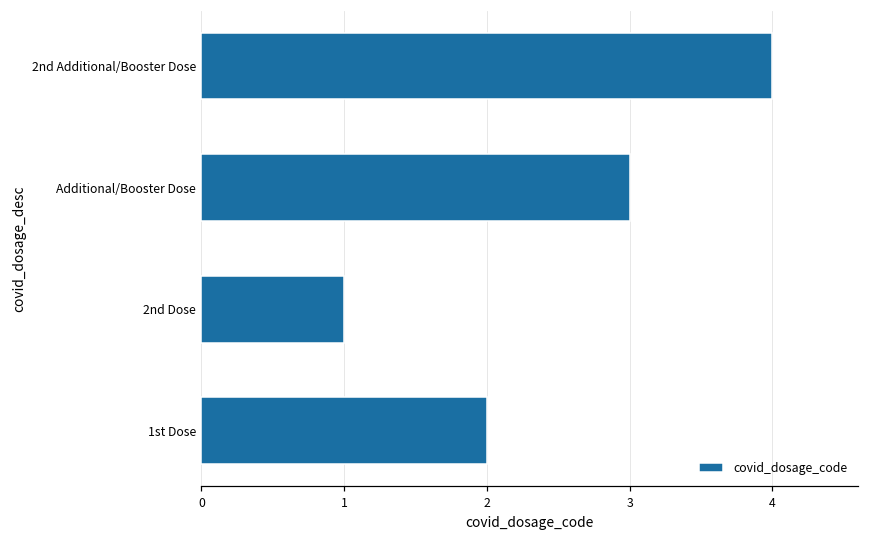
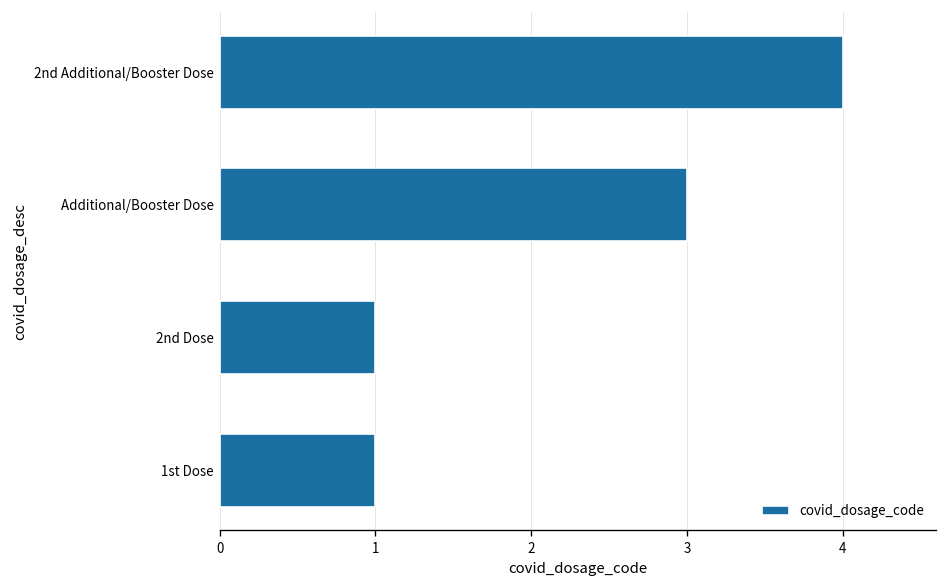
1st Dose: 2 -> 1
